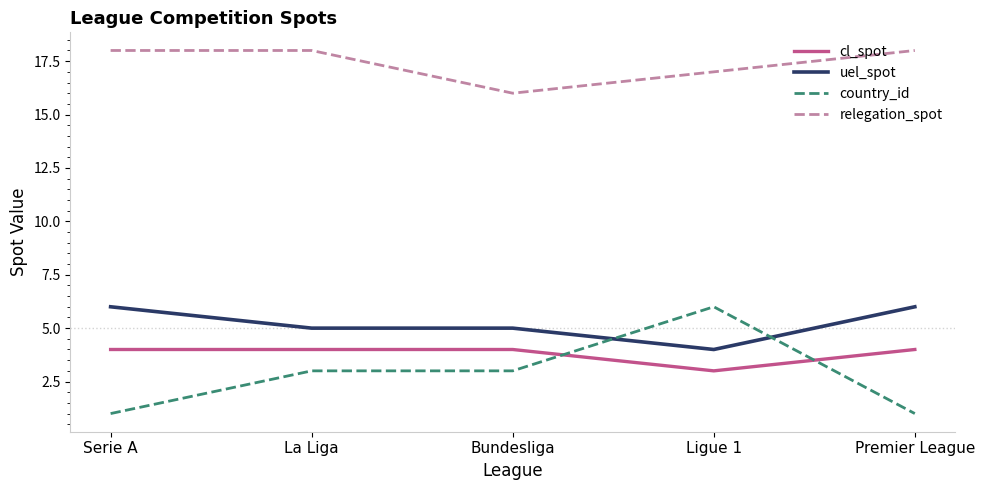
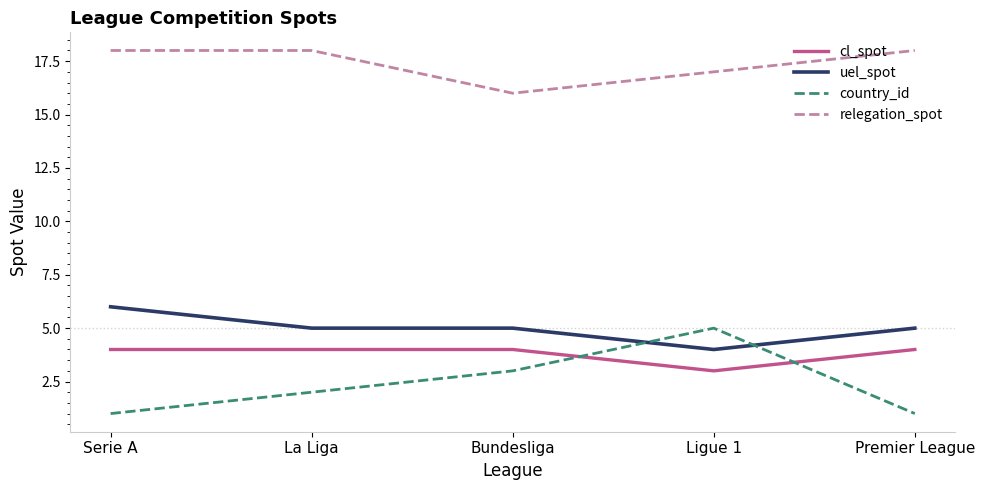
country_id, La Liga: 3 -> 2
country_id, Ligue 1: 6 -> 5
uel_spot, Premier League: 6 -> 5
